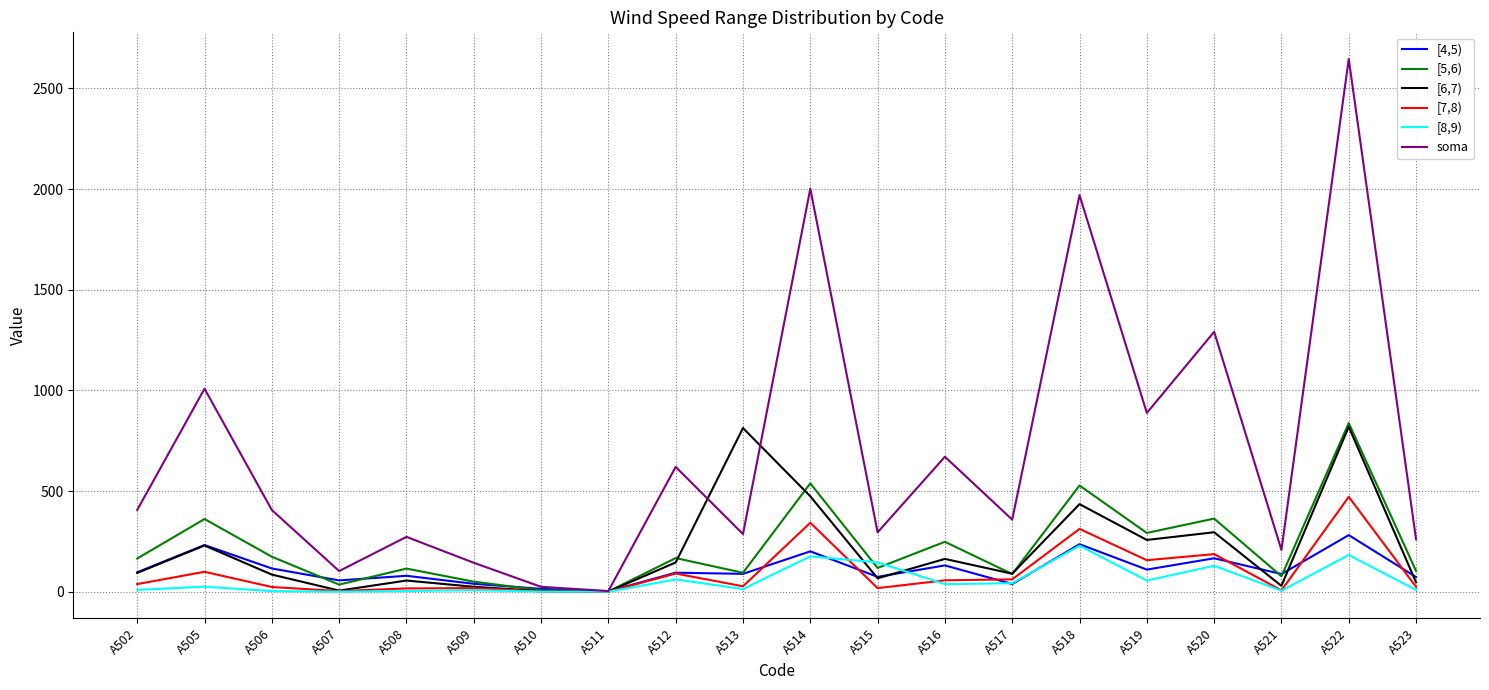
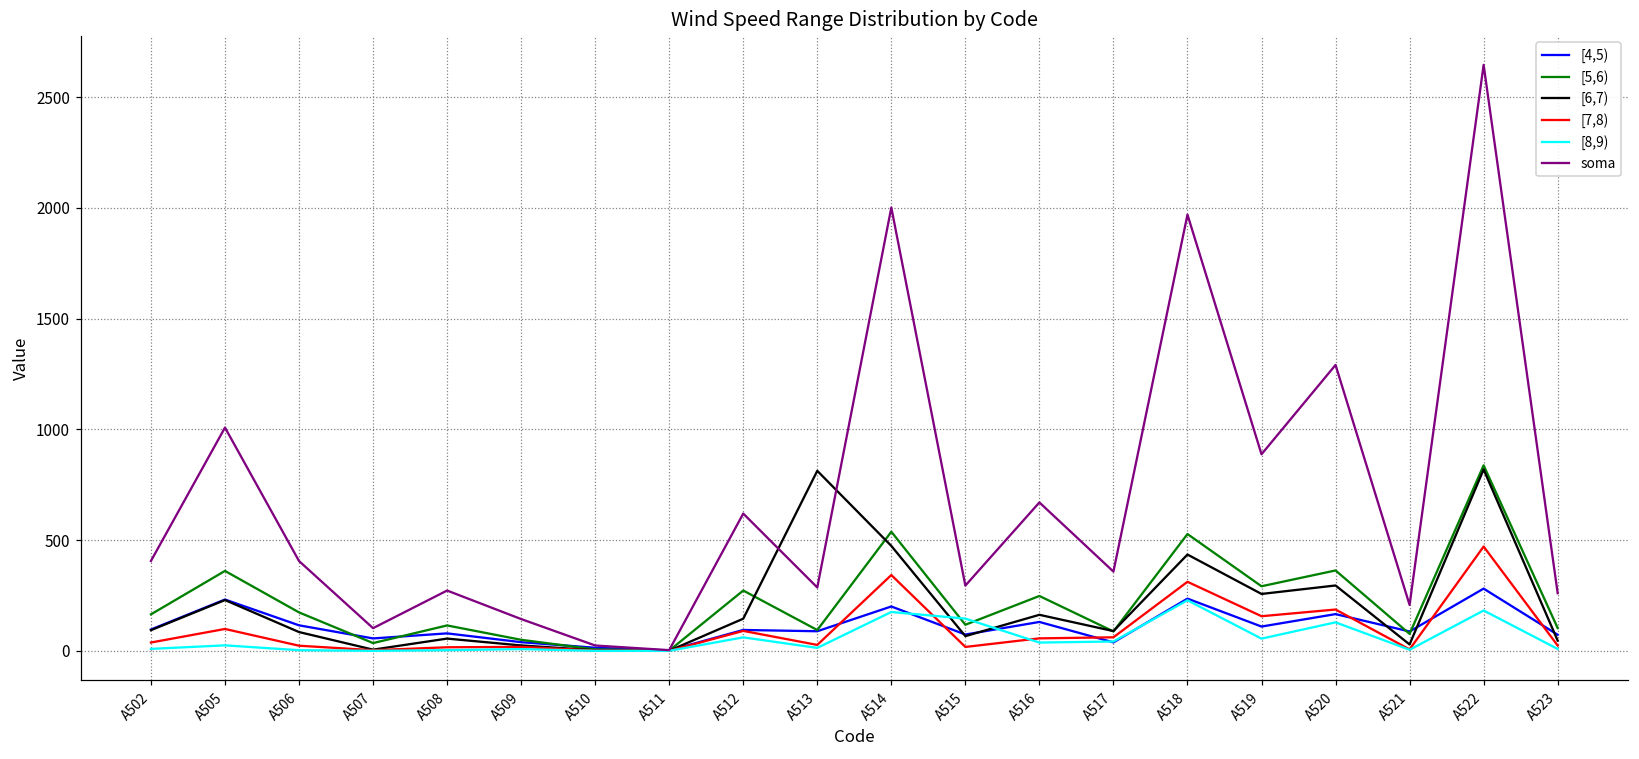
[5,6), A512: 170 -> 270
